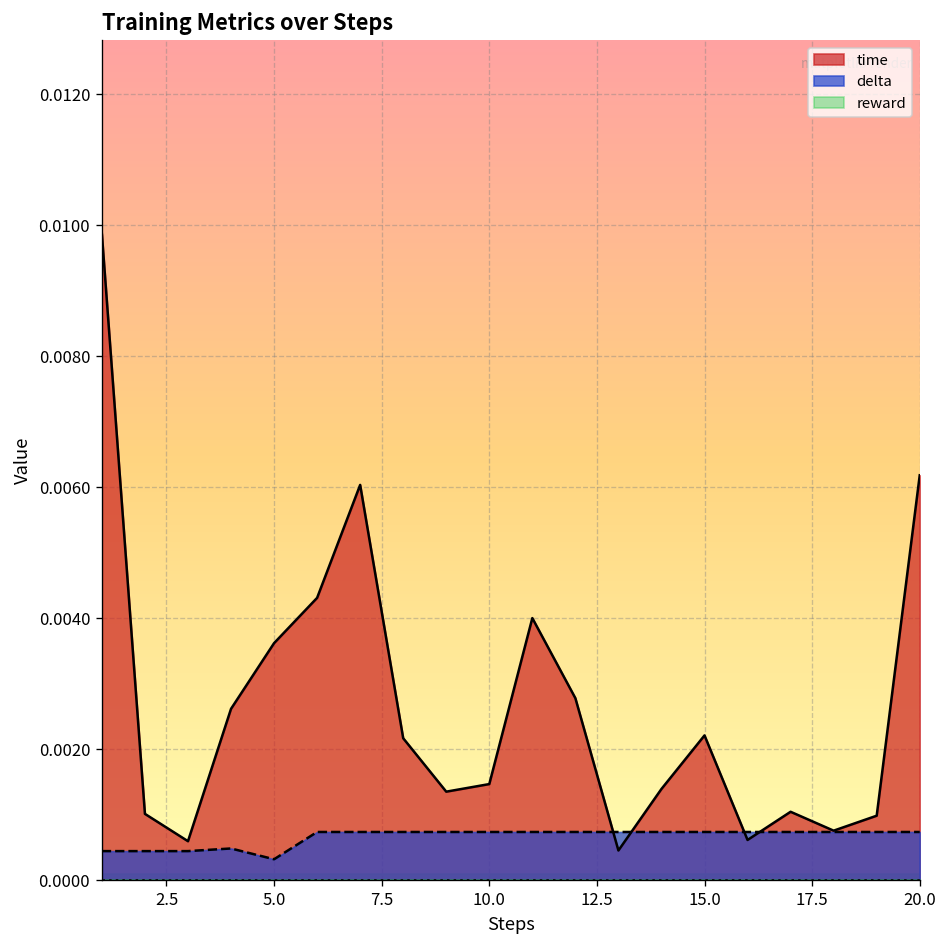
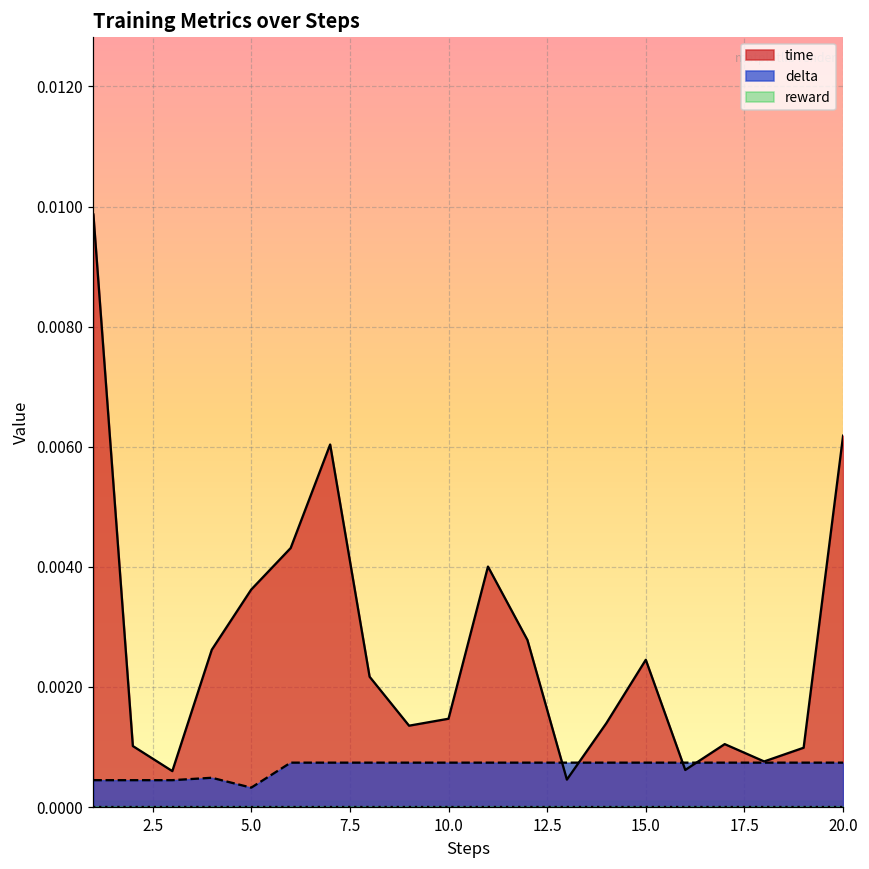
time, 15.0: 0.0022 -> 0.0025
